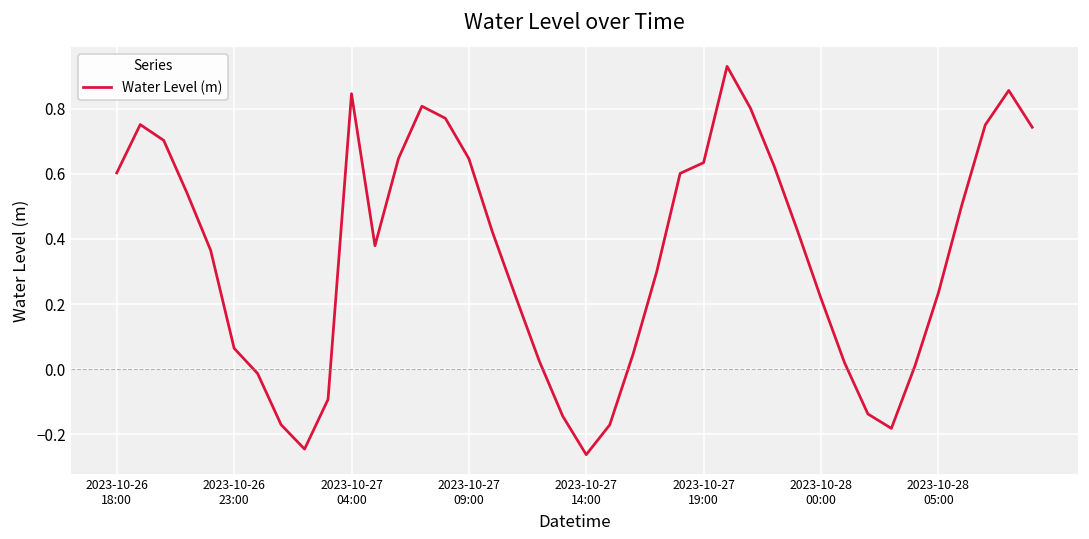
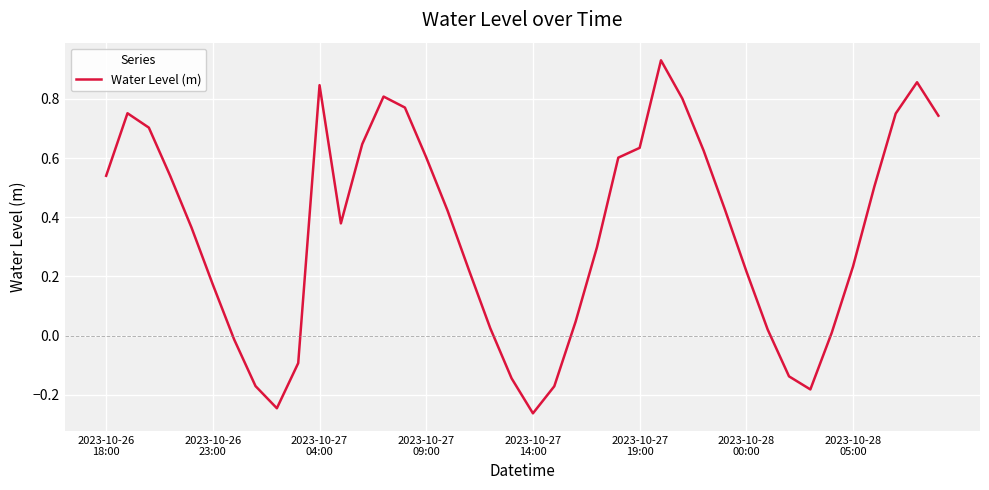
2023-10-26 18:00: 0.60 -> 0.54
2023-10-26 23:00: 0.06 -> 0.17
2023-10-27 09:00: 0.65 -> 0.60
